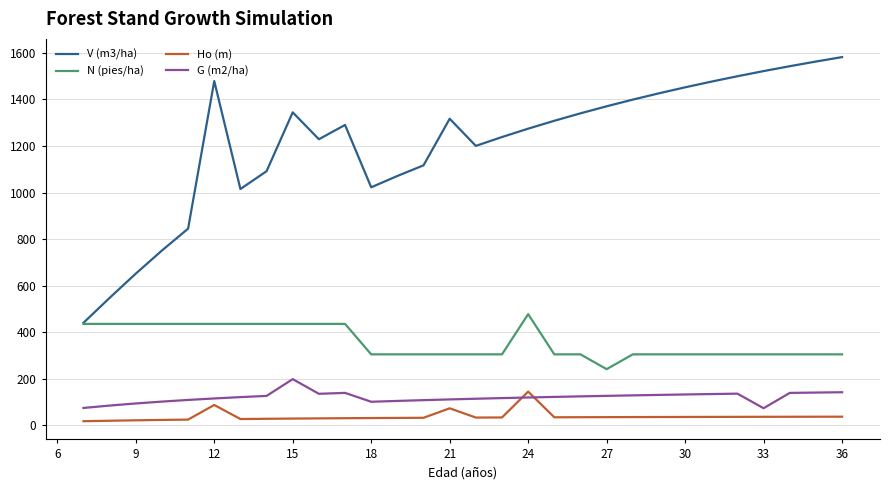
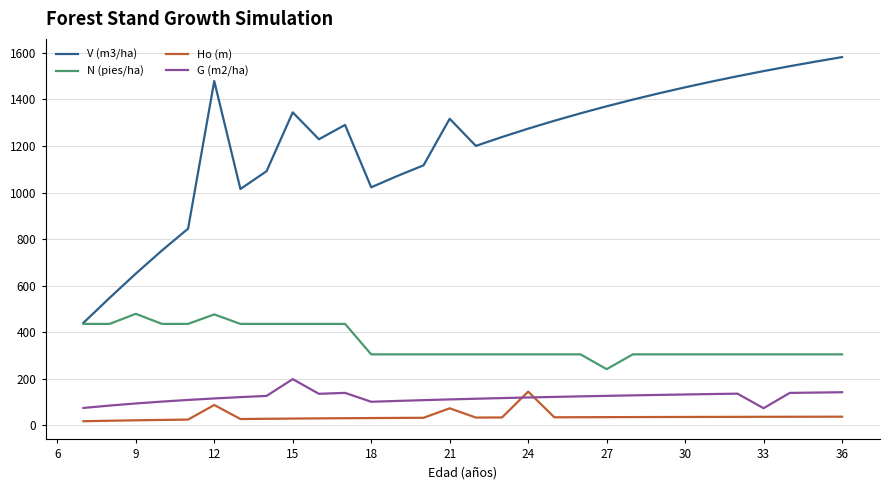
N (pies/ha), 9: 440 -> 480
N (pies/ha), 12: 440 -> 480
N (pies/ha), 24: 480 -> 310
